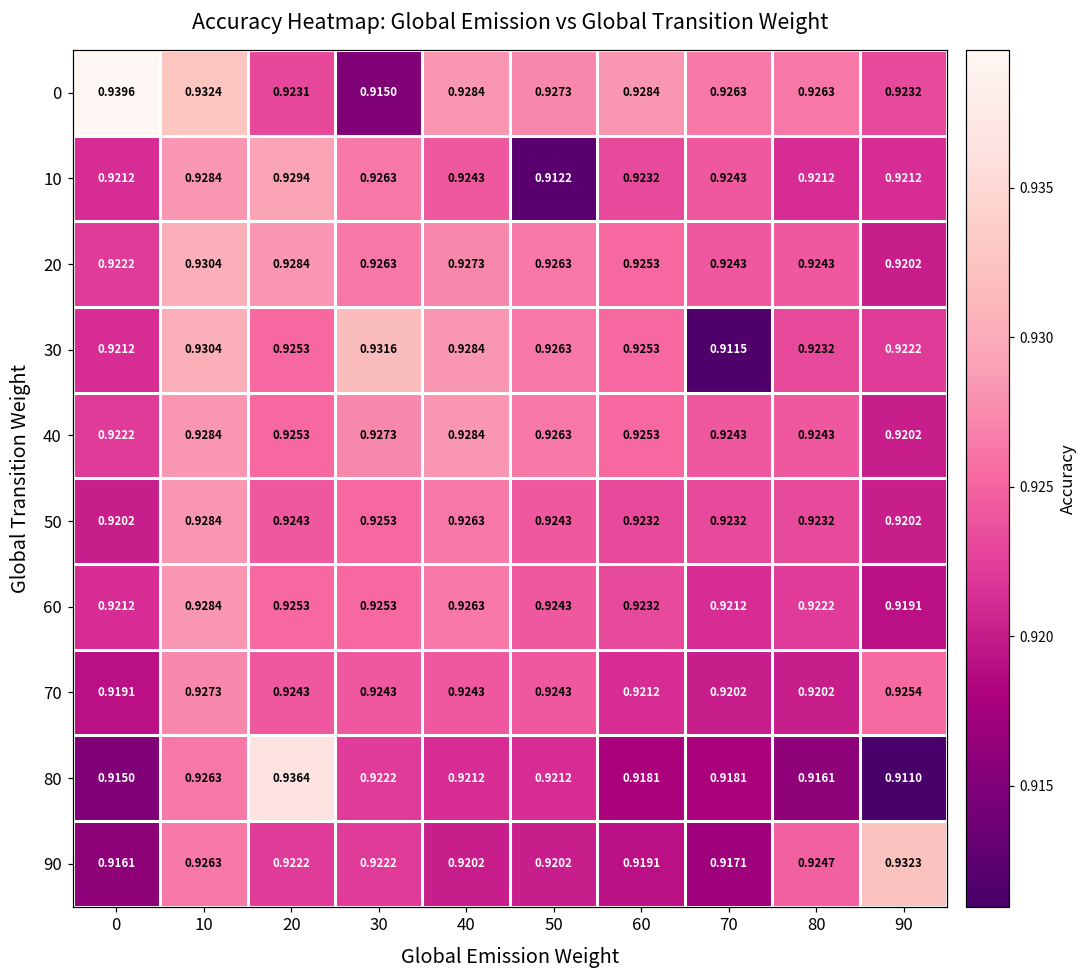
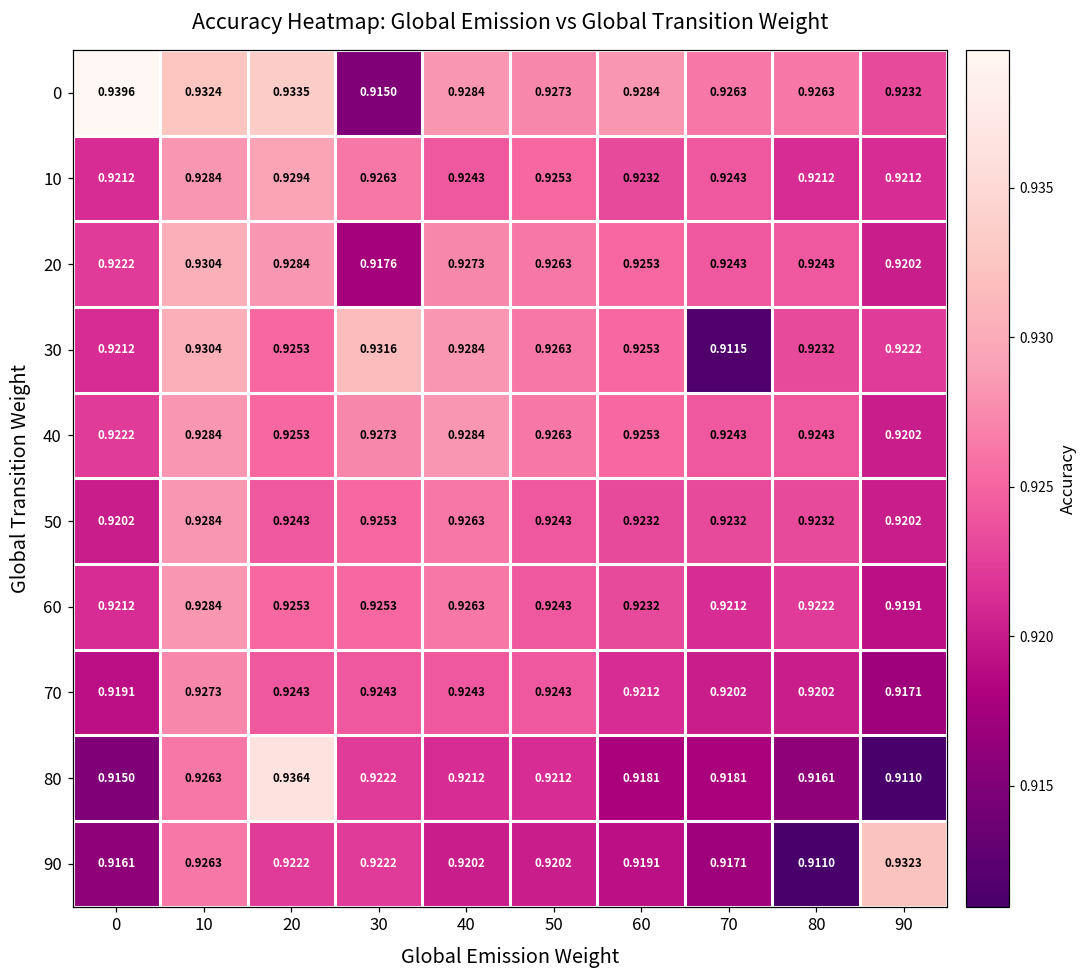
0, 20: 0.9231 -> 0.9335
10, 50: 0.9122 -> 0.9253
20, 30: 0.9263 -> 0.9176
70, 90: 0.9254 -> 0.9171
90, 80: 0.9247 -> 0.9110
